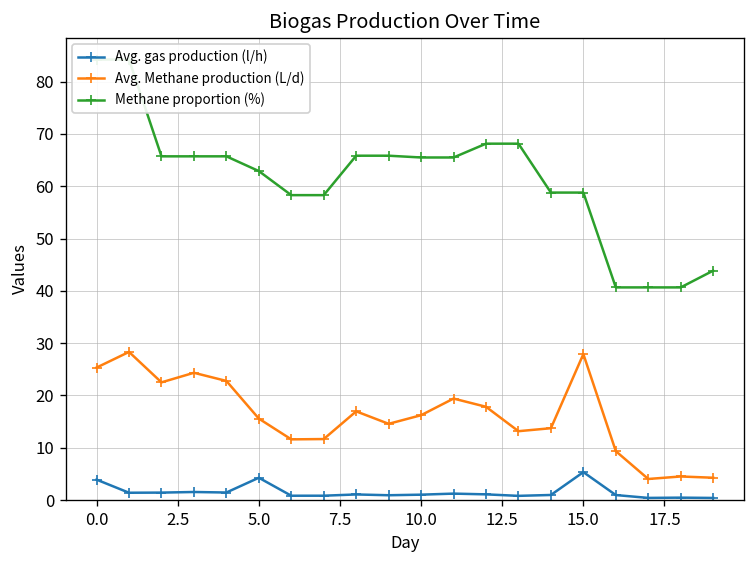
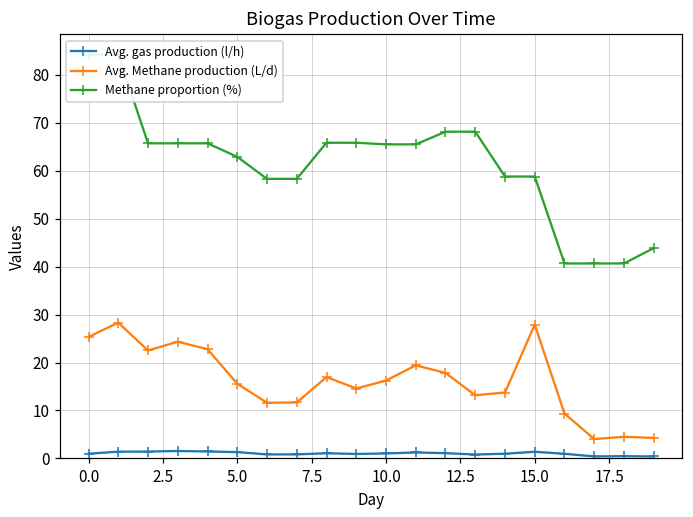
Avg. gas production (l/h), 0.0: 4 -> 1
Avg. gas production (l/h), 5.0: 4 -> 1
Avg. gas production (l/h), 15.0: 5 -> 1
